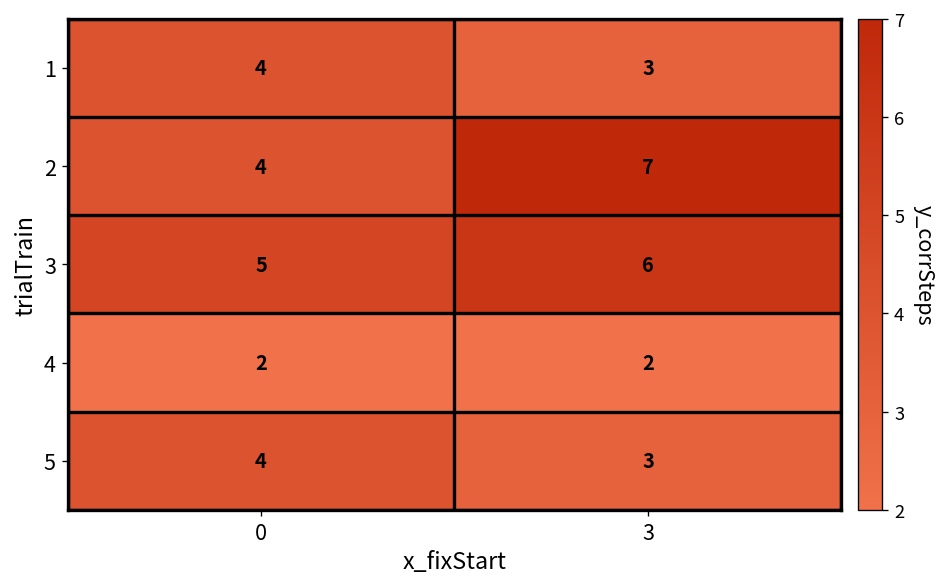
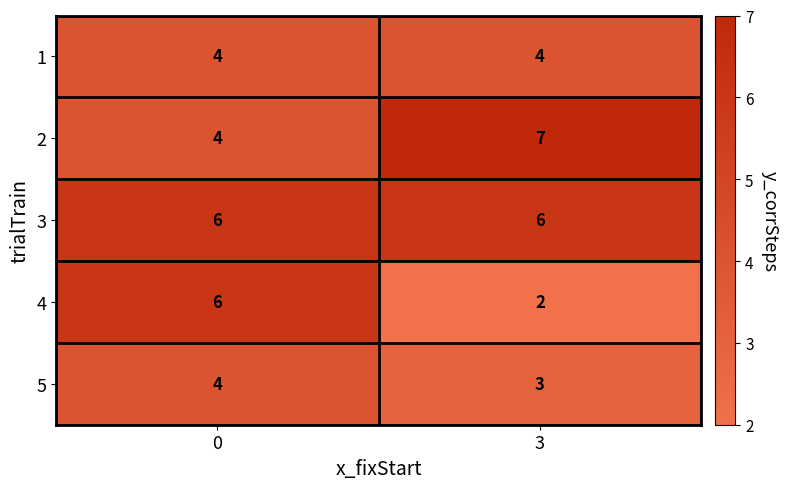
1, 3: 3 -> 4
3, 0: 5 -> 6
4, 0: 2 -> 6
